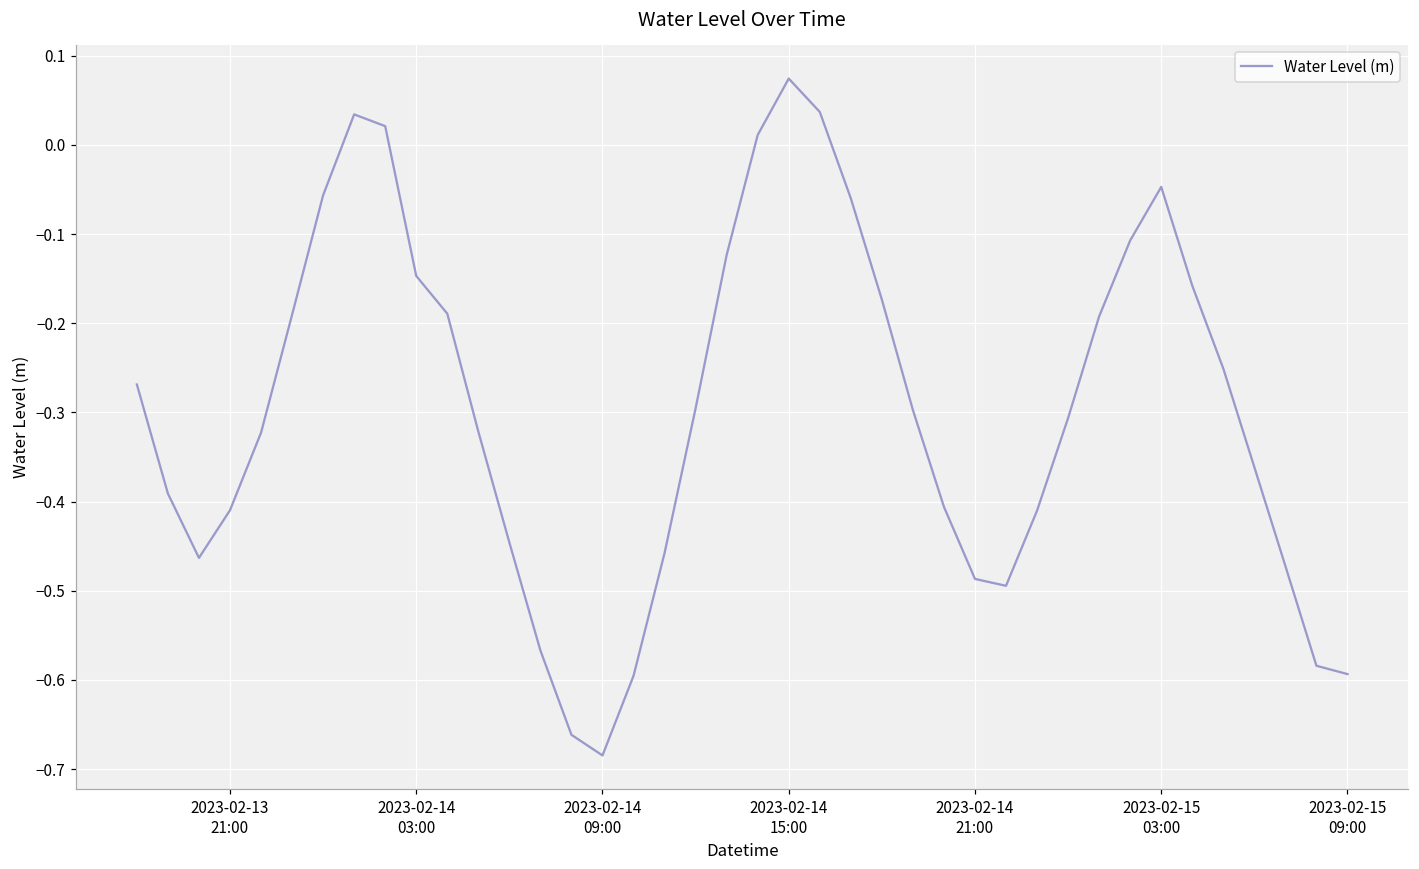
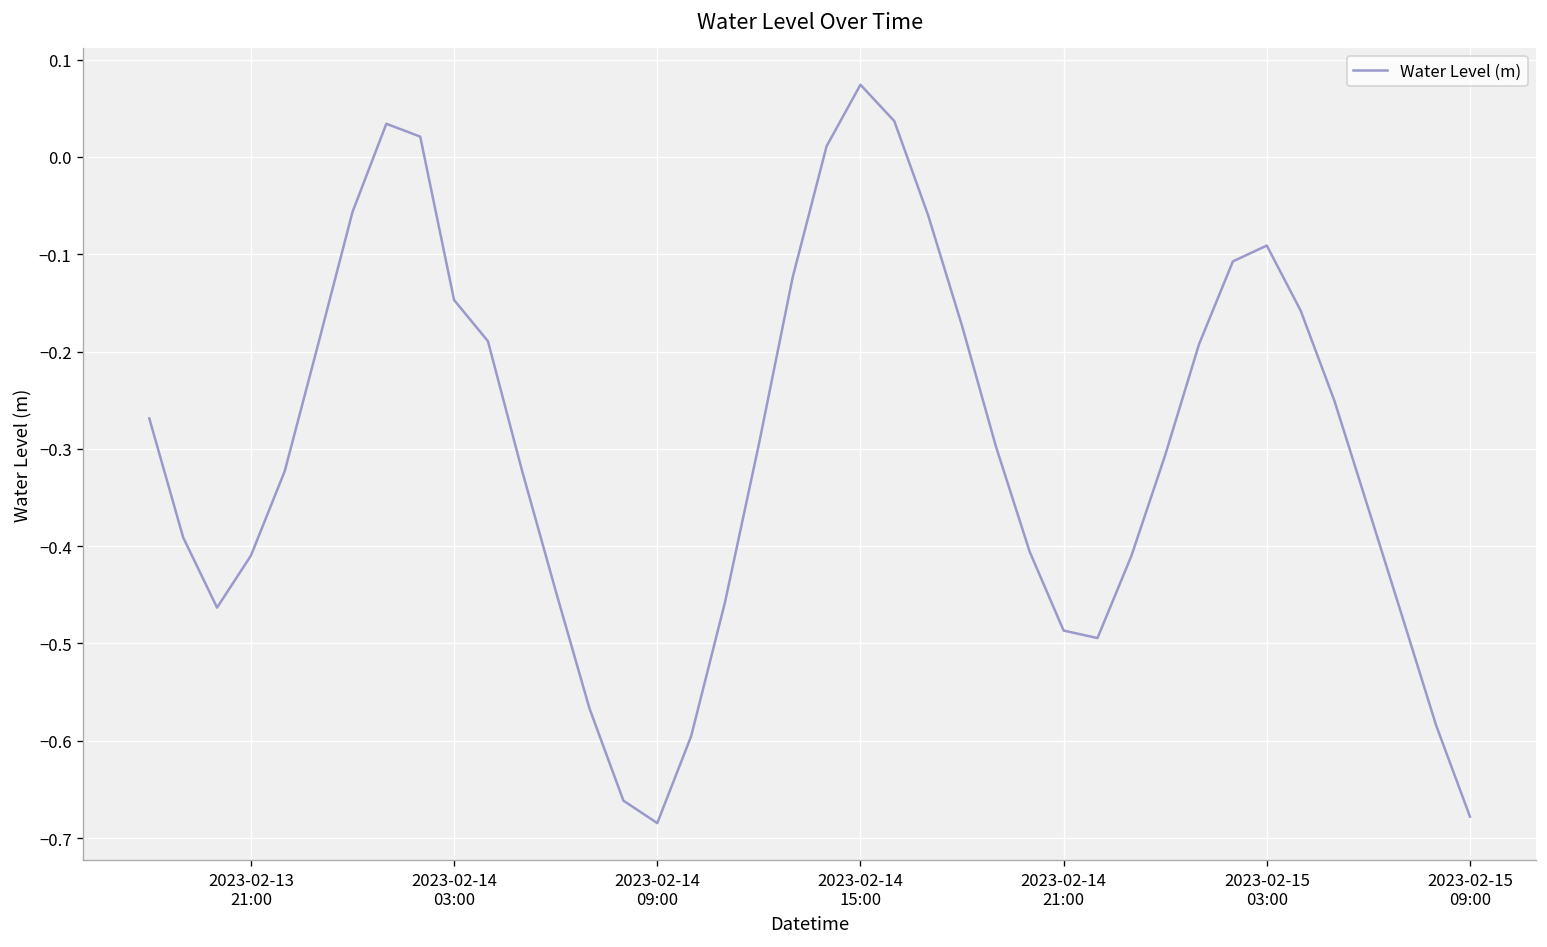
2023-02-15 03:00: -0.05 -> -0.09
2023-02-15 09:00: -0.59 -> -0.68
